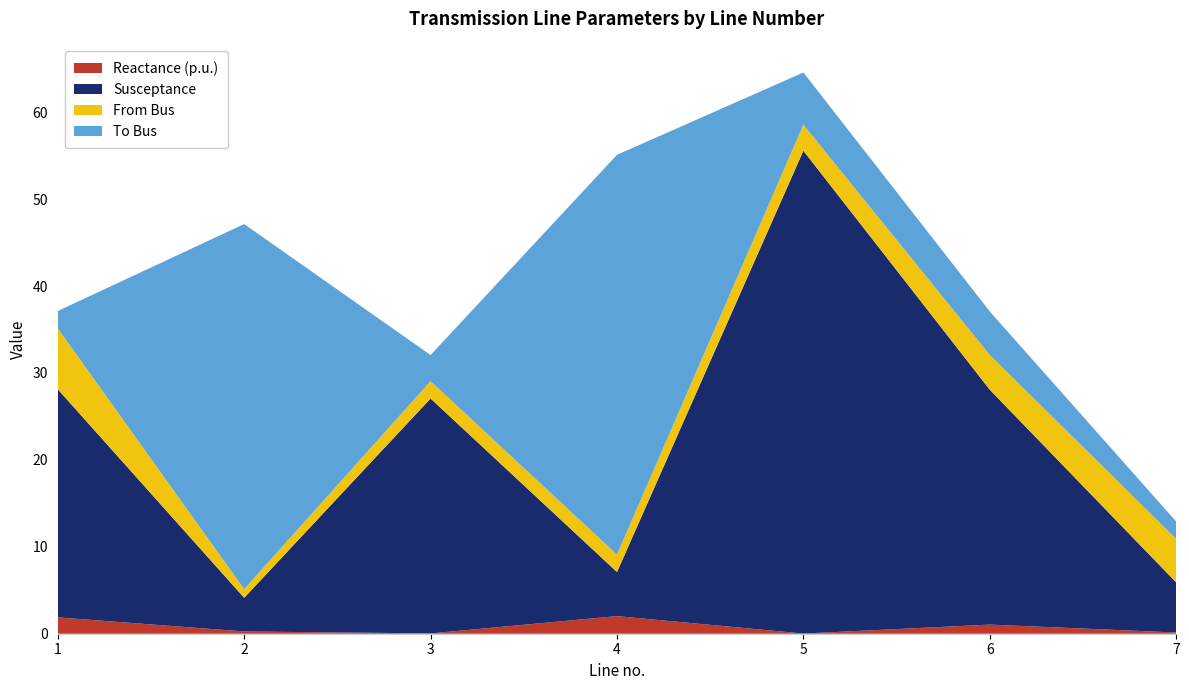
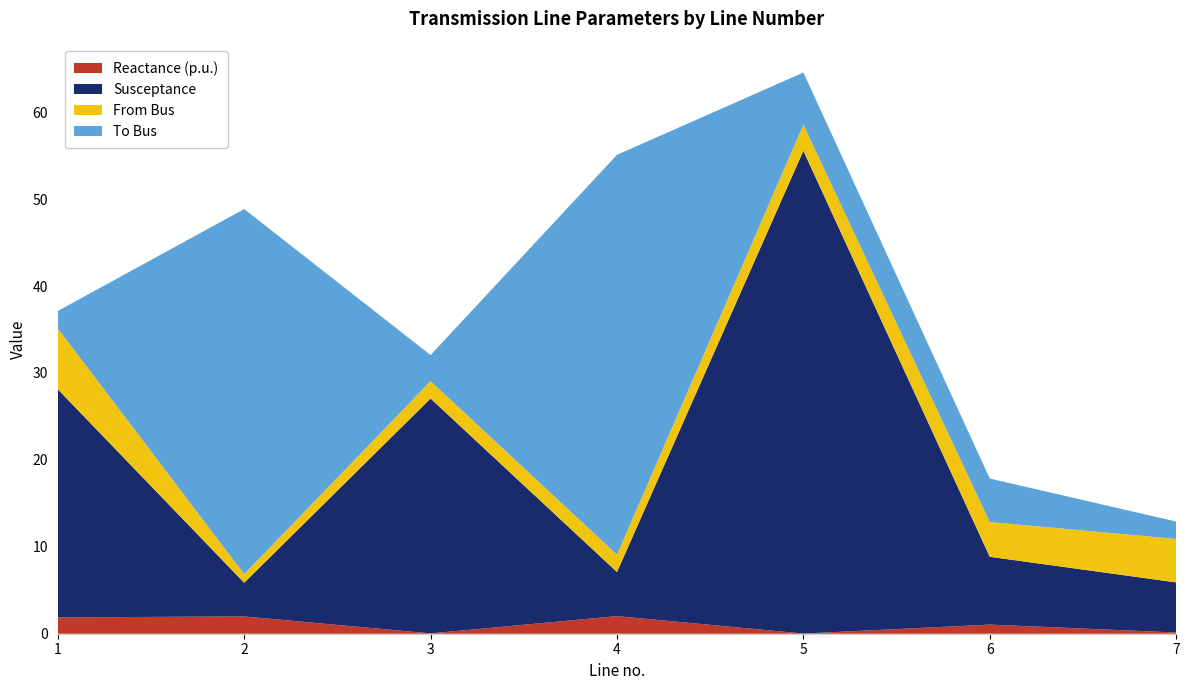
Reactance (p.u.), 2: 0 -> 2
Susceptance, 6: 27 -> 8
